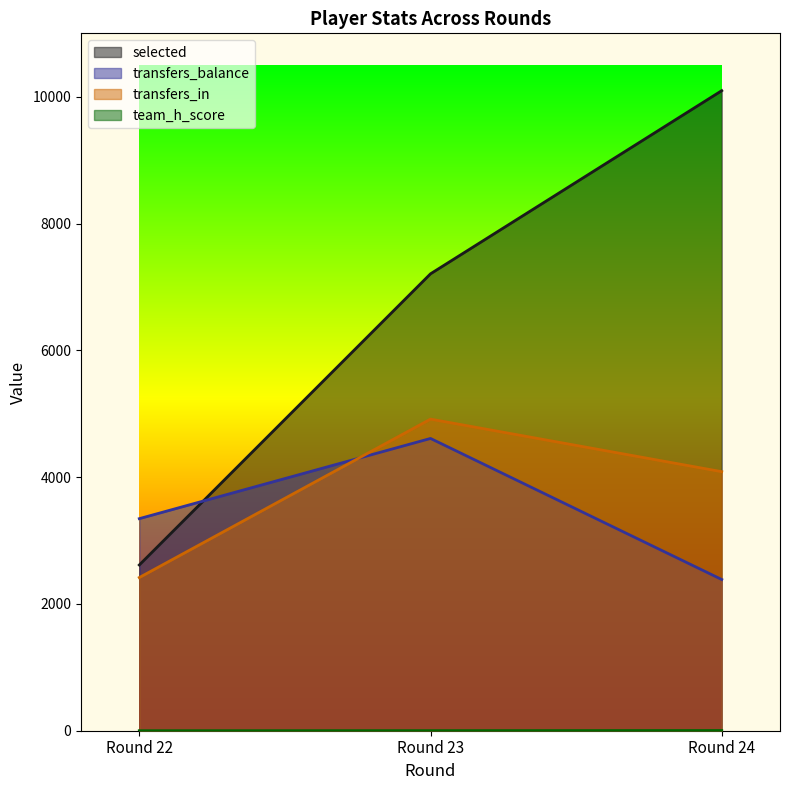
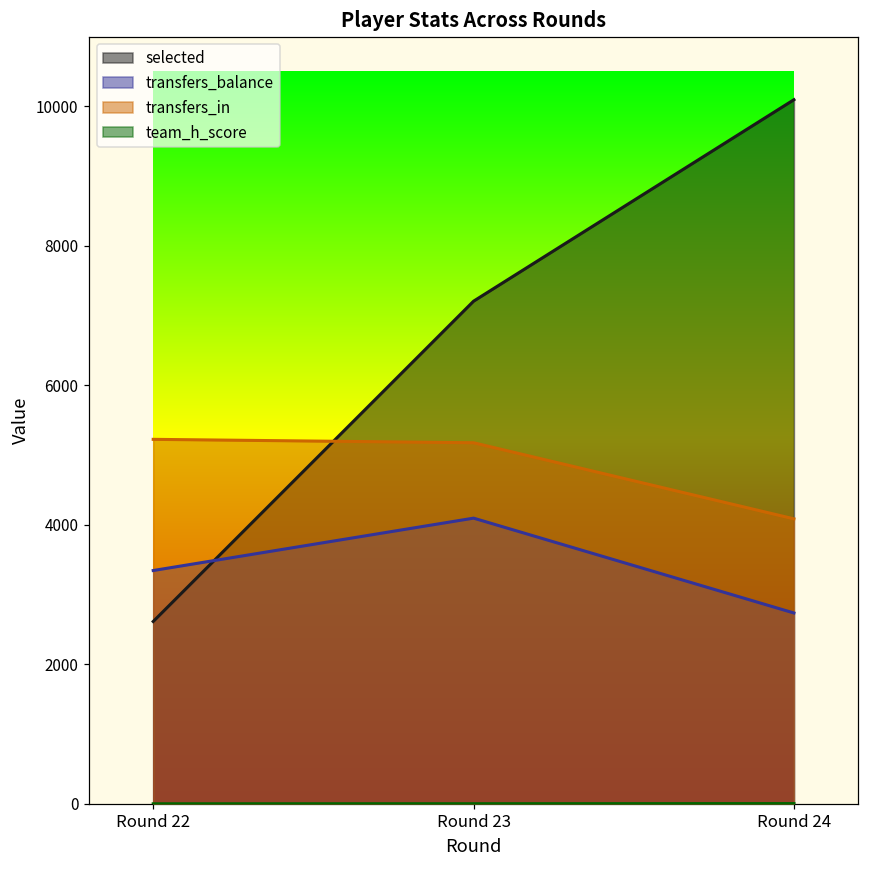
transfers_in, Round 22: 2400 -> 5200
transfers_balance, Round 23: 4600 -> 4100
transfers_in, Round 23: 4900 -> 5200
transfers_balance, Round 24: 2400 -> 2700
